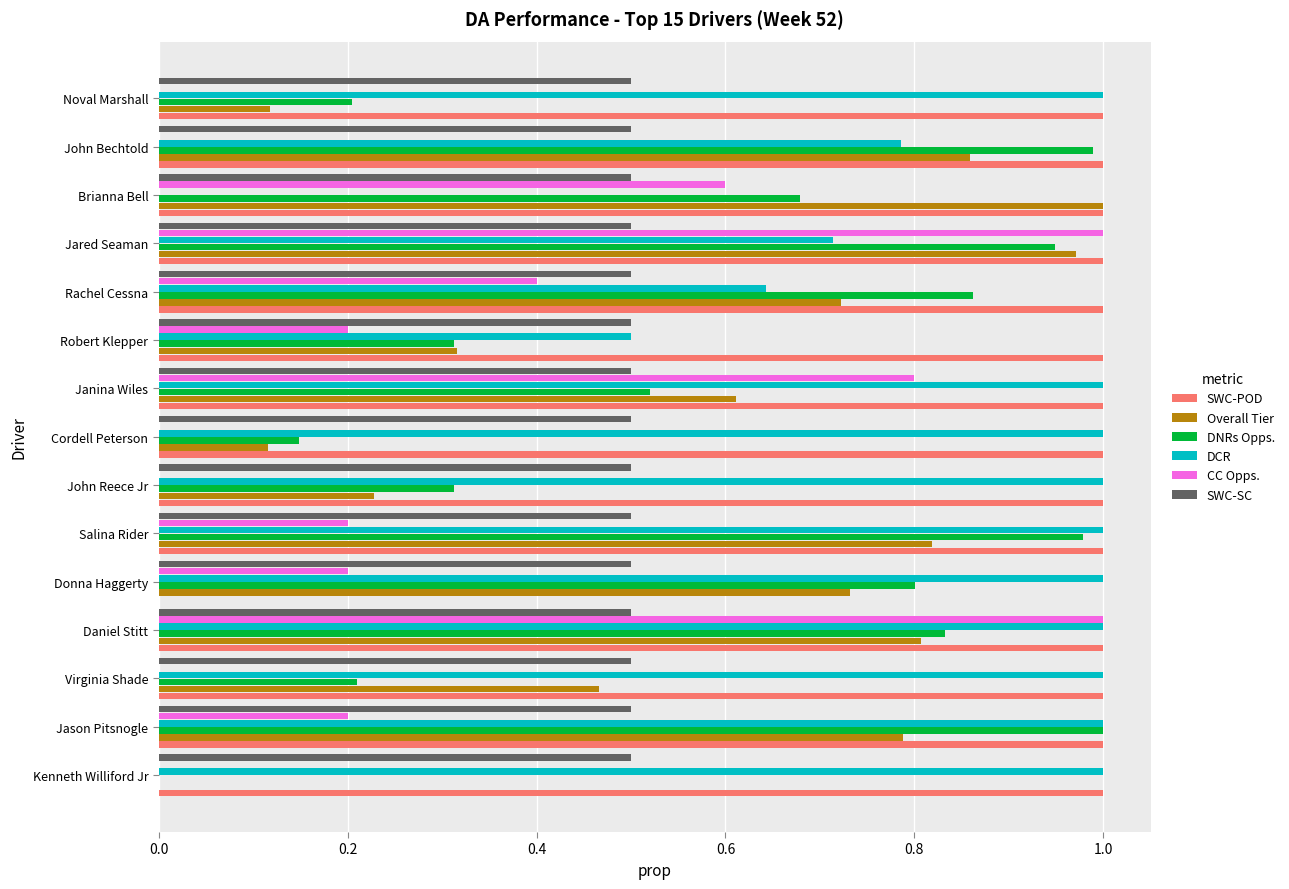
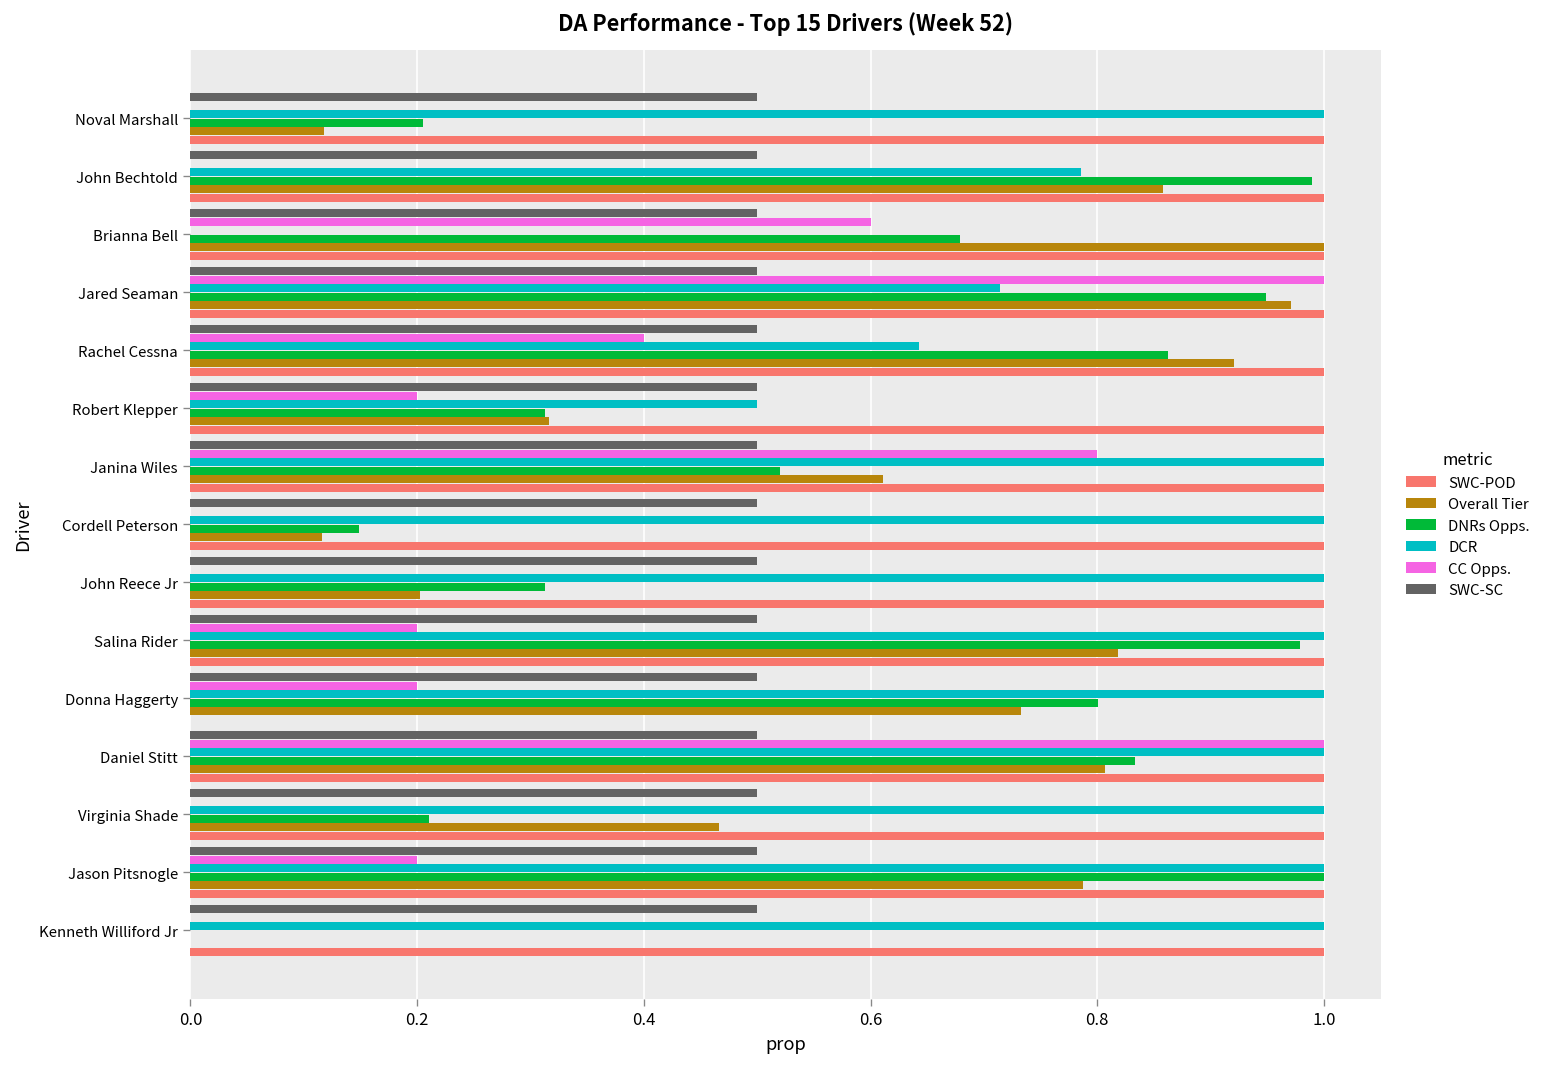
Overall Tier, Rachel Cessna: 0.72 -> 0.92
Overall Tier, John Reece Jr: 0.23 -> 0.20
